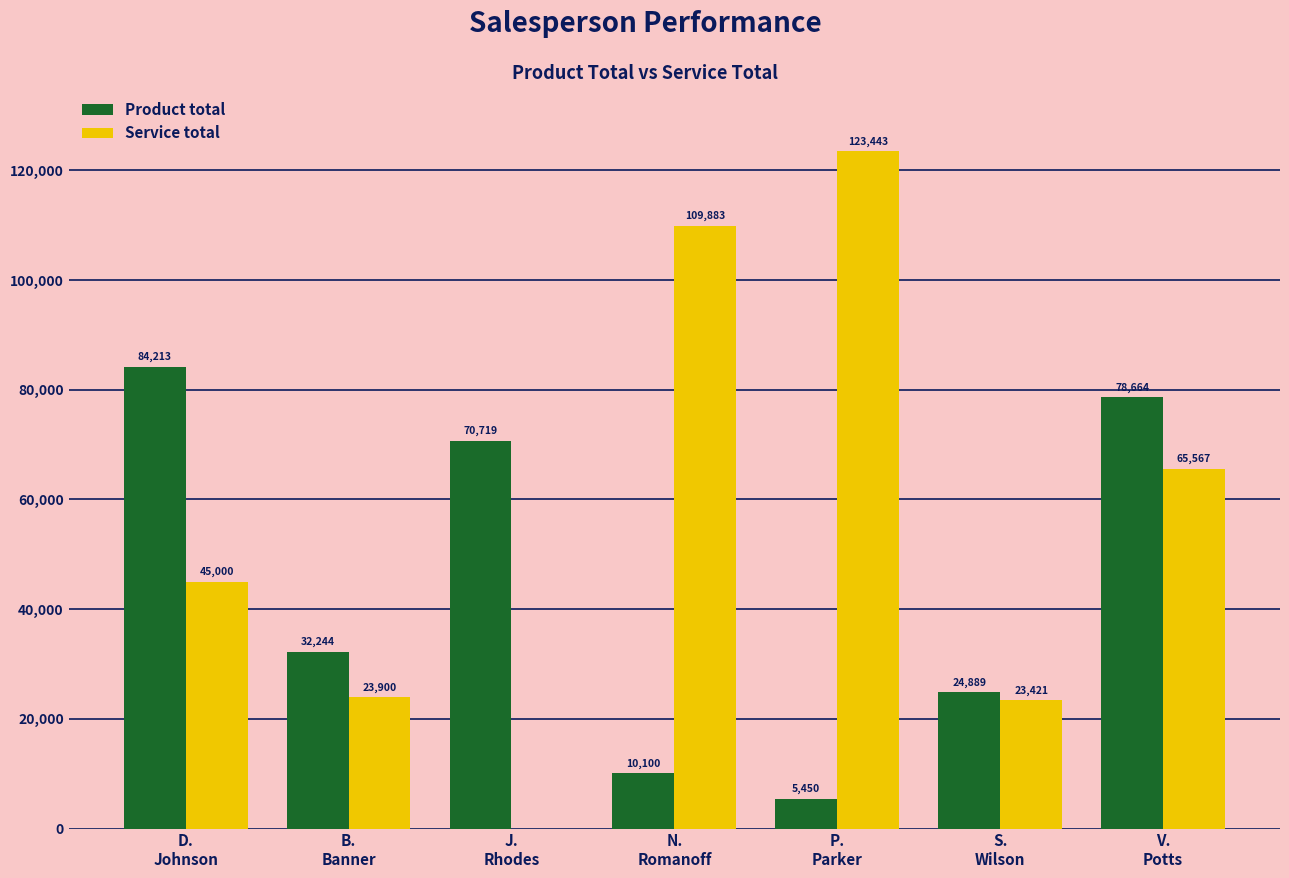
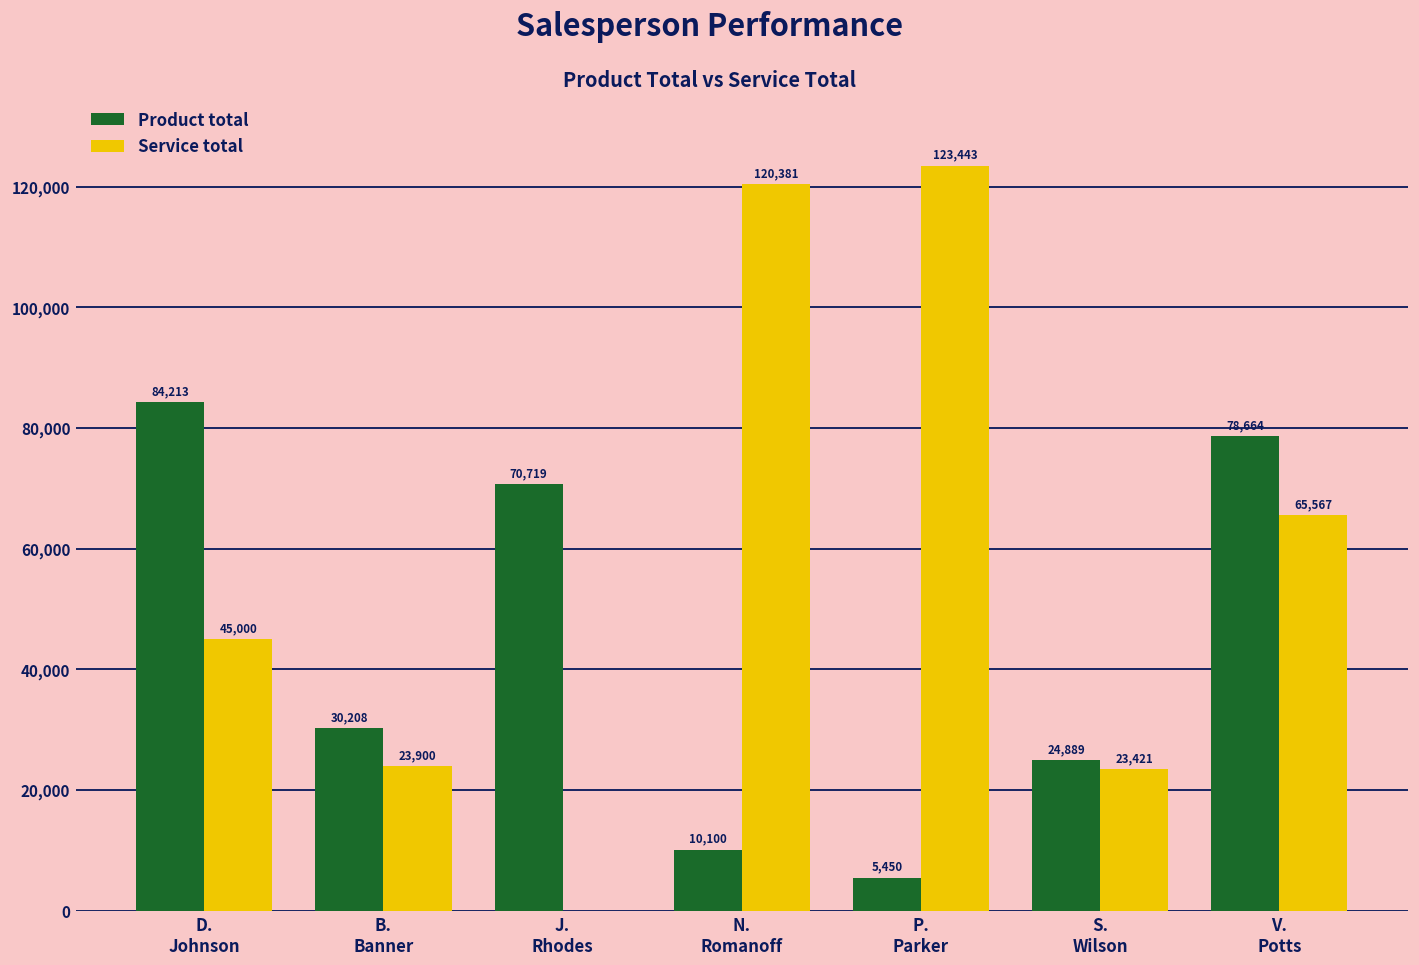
Product total, B. Banner: 32,244 -> 30,208
Service total, N. Romanoff: 109,883 -> 120,381
